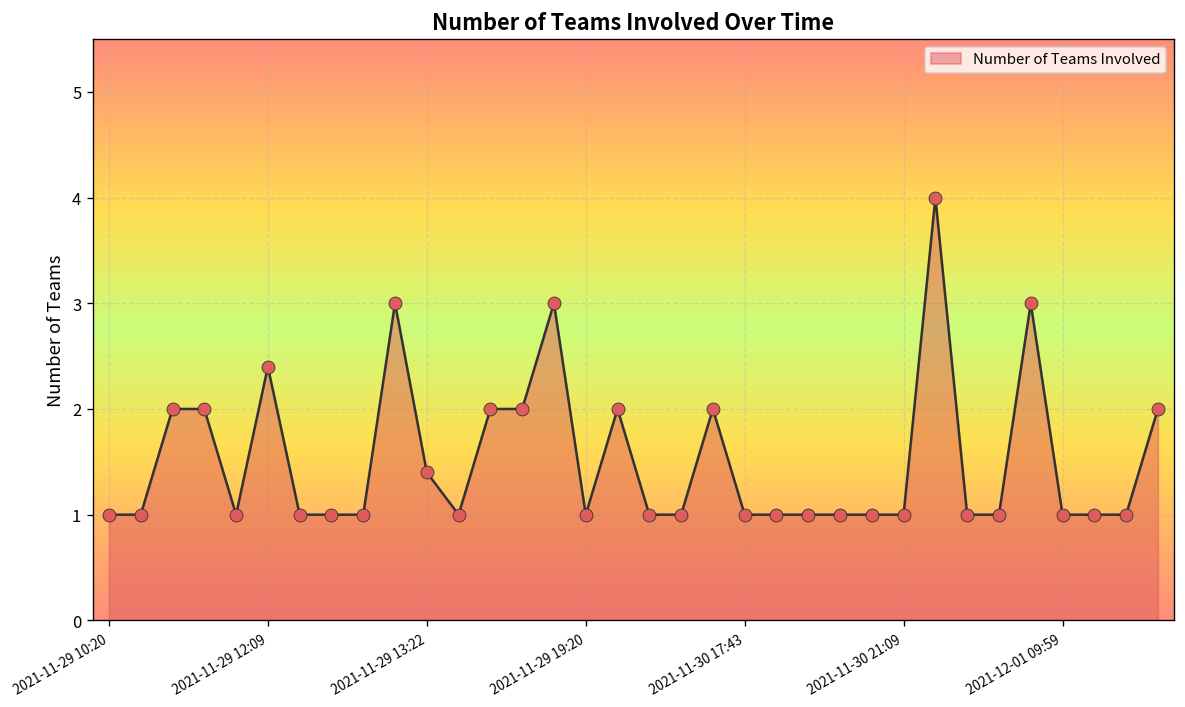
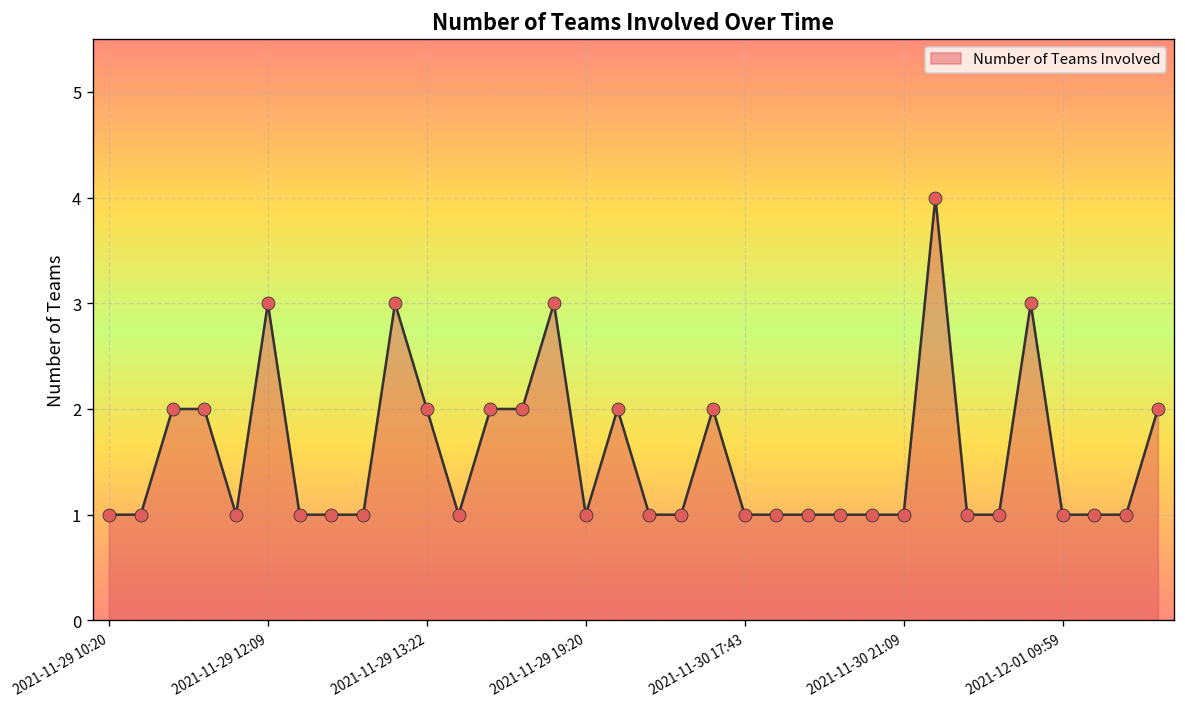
2021-11-29 12:09: 2.4 -> 3.0
2021-11-29 13:22: 1.4 -> 2.0
